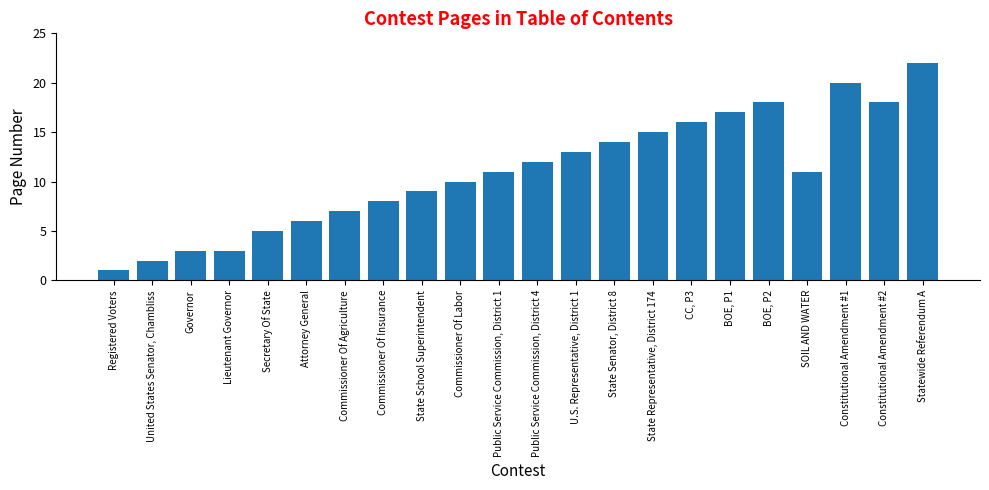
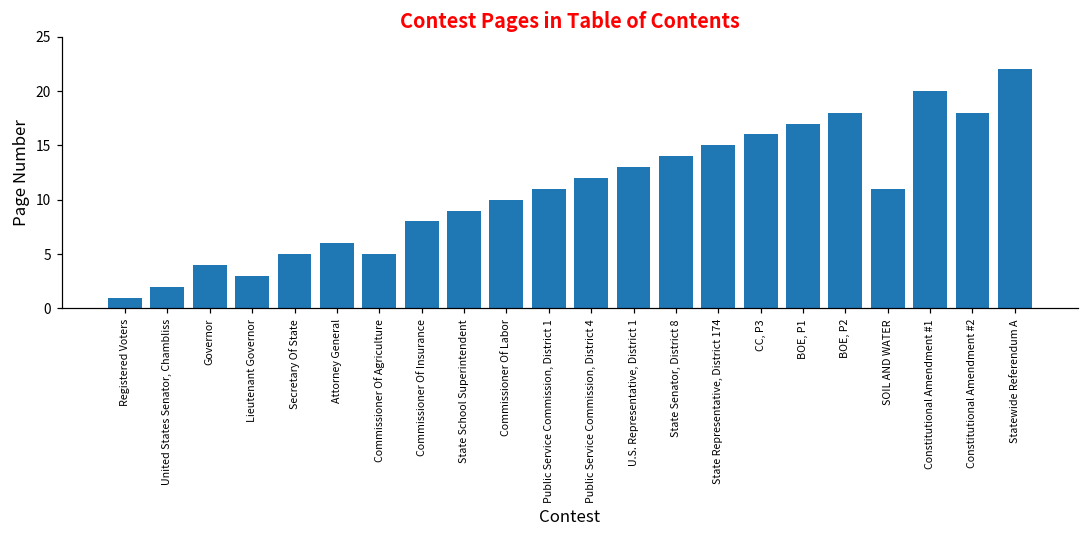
Governor: 3 -> 4
Commissioner Of Agriculture: 7 -> 5
